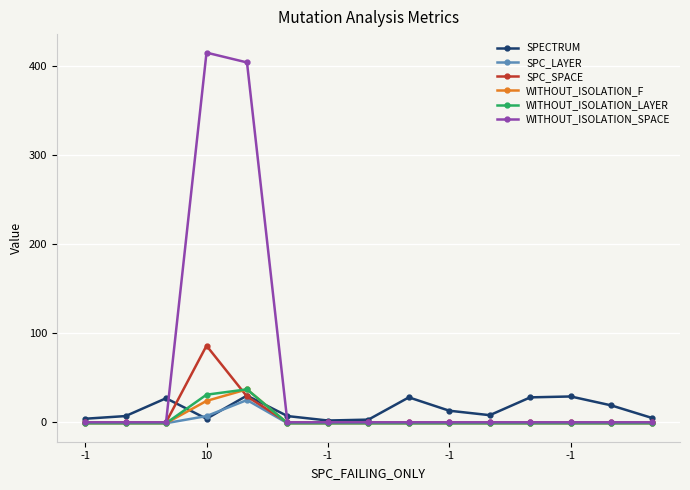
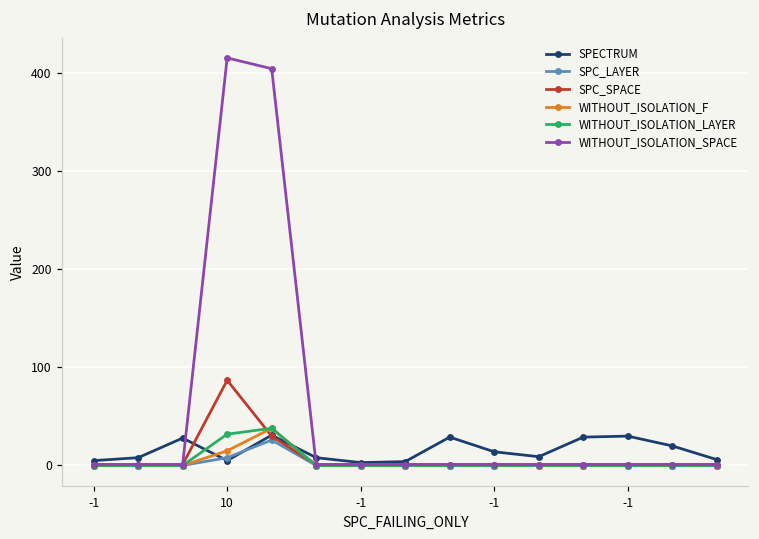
WITHOUT_ISOLATION_F, 10: 20 -> 10
